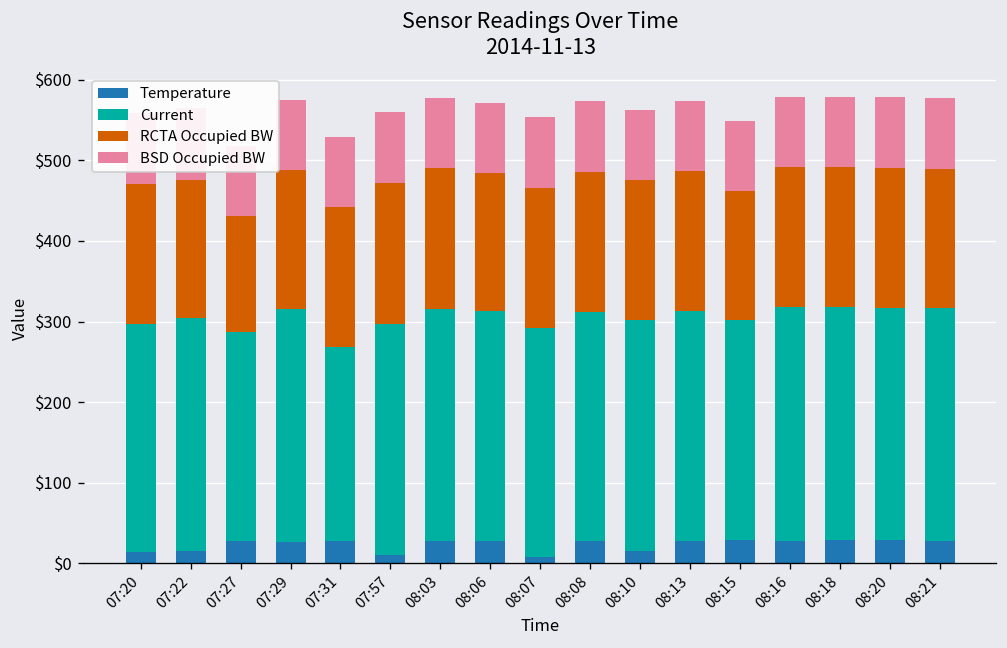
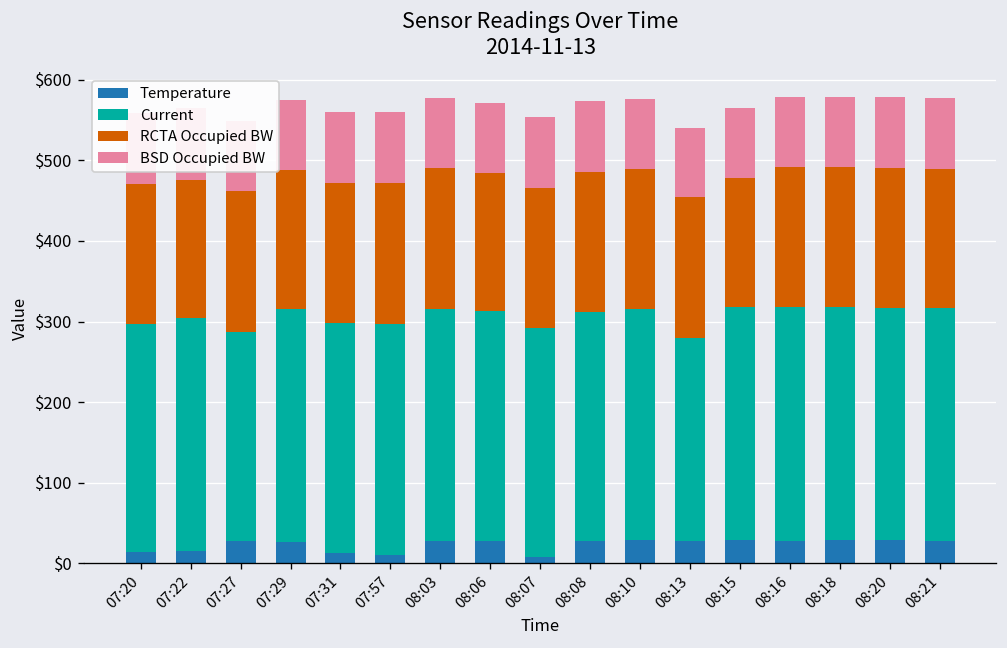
RCTA Occupied BW, 07:27: $140 -> $170
Temperature, 07:31: $30 -> $10
Current, 07:31: $240 -> $290
Temperature, 08:10: $10 -> $30
Current, 08:13: $280 -> $250
Current, 08:15: $270 -> $290
